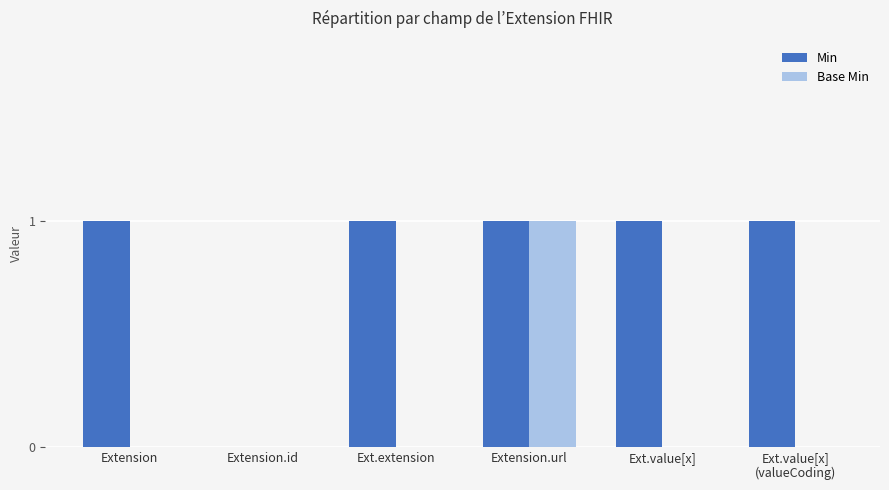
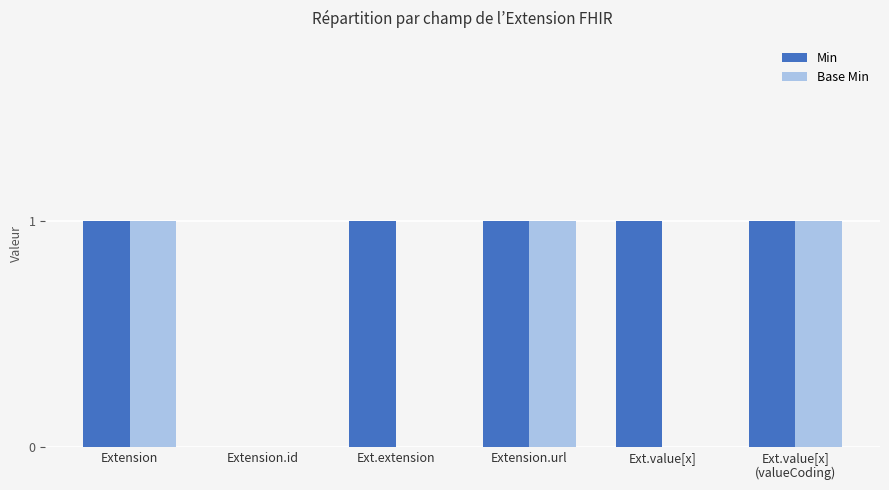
Base Min, Extension: 0 -> 1
Base Min, Ext.value[x] (valueCoding): 0 -> 1
